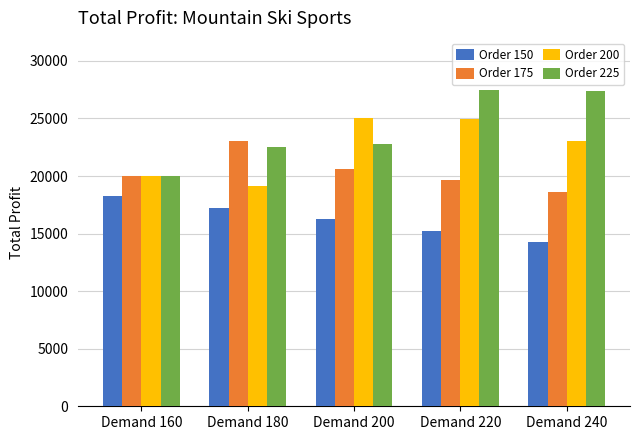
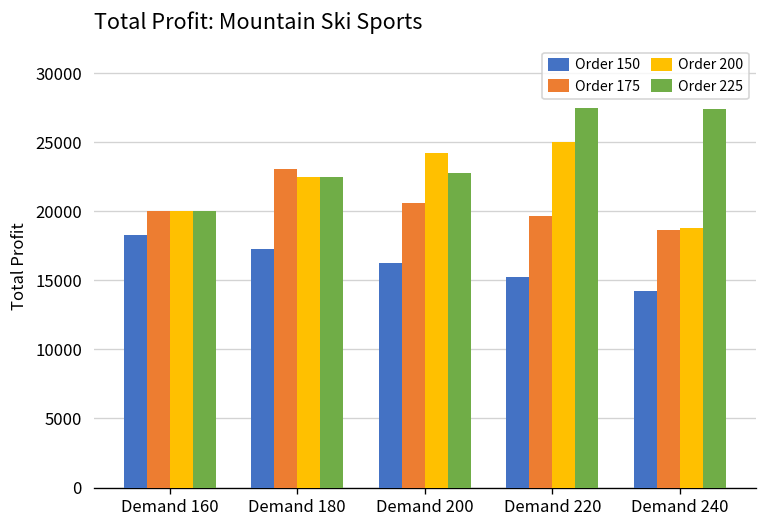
Order 200, Demand 180: 19100 -> 22500
Order 200, Demand 200: 25000 -> 24200
Order 200, Demand 240: 23000 -> 18800
